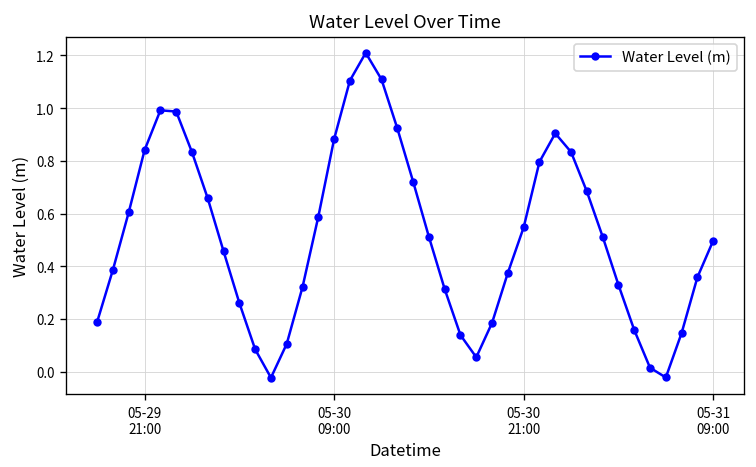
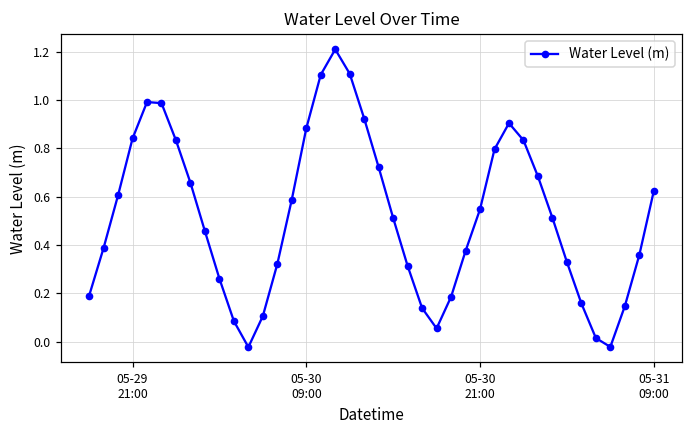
05-31 09:00: 0.50 -> 0.62
